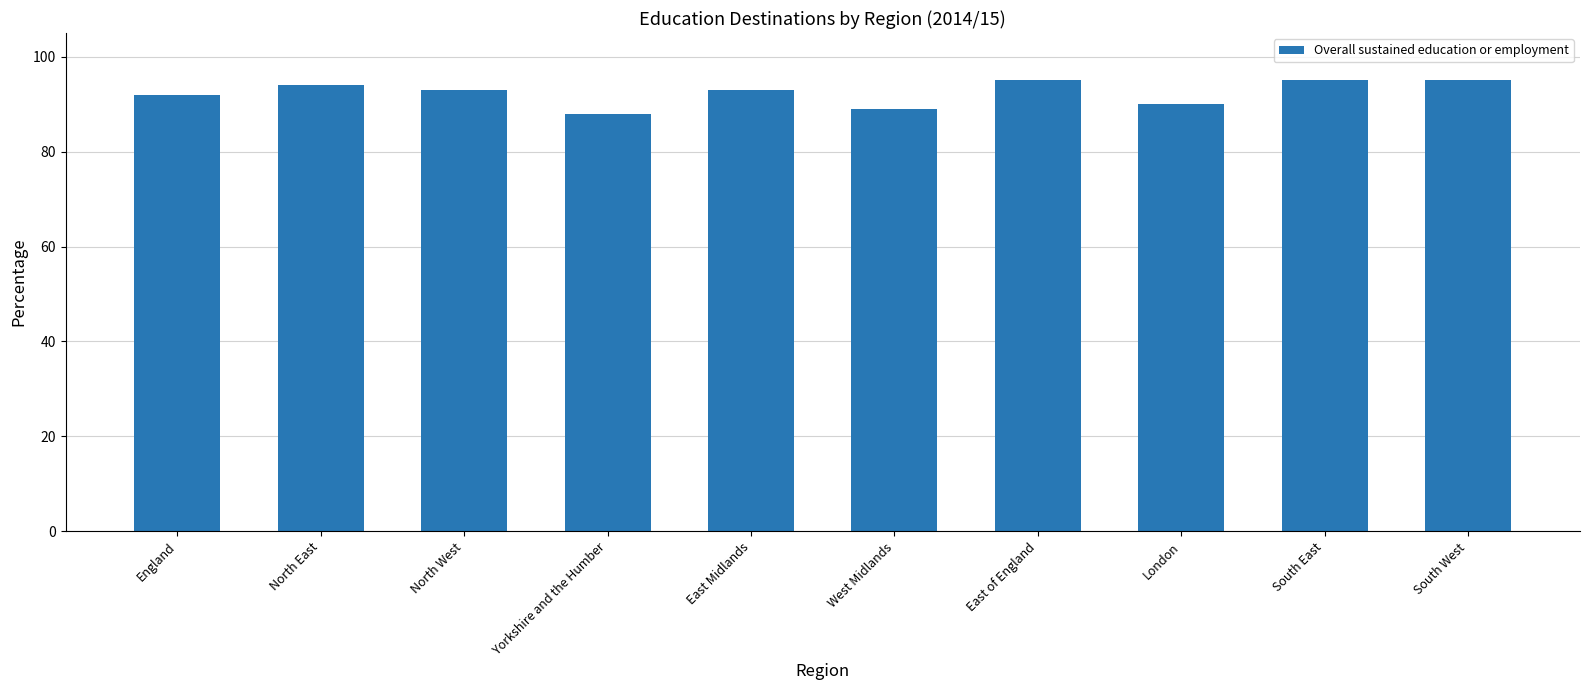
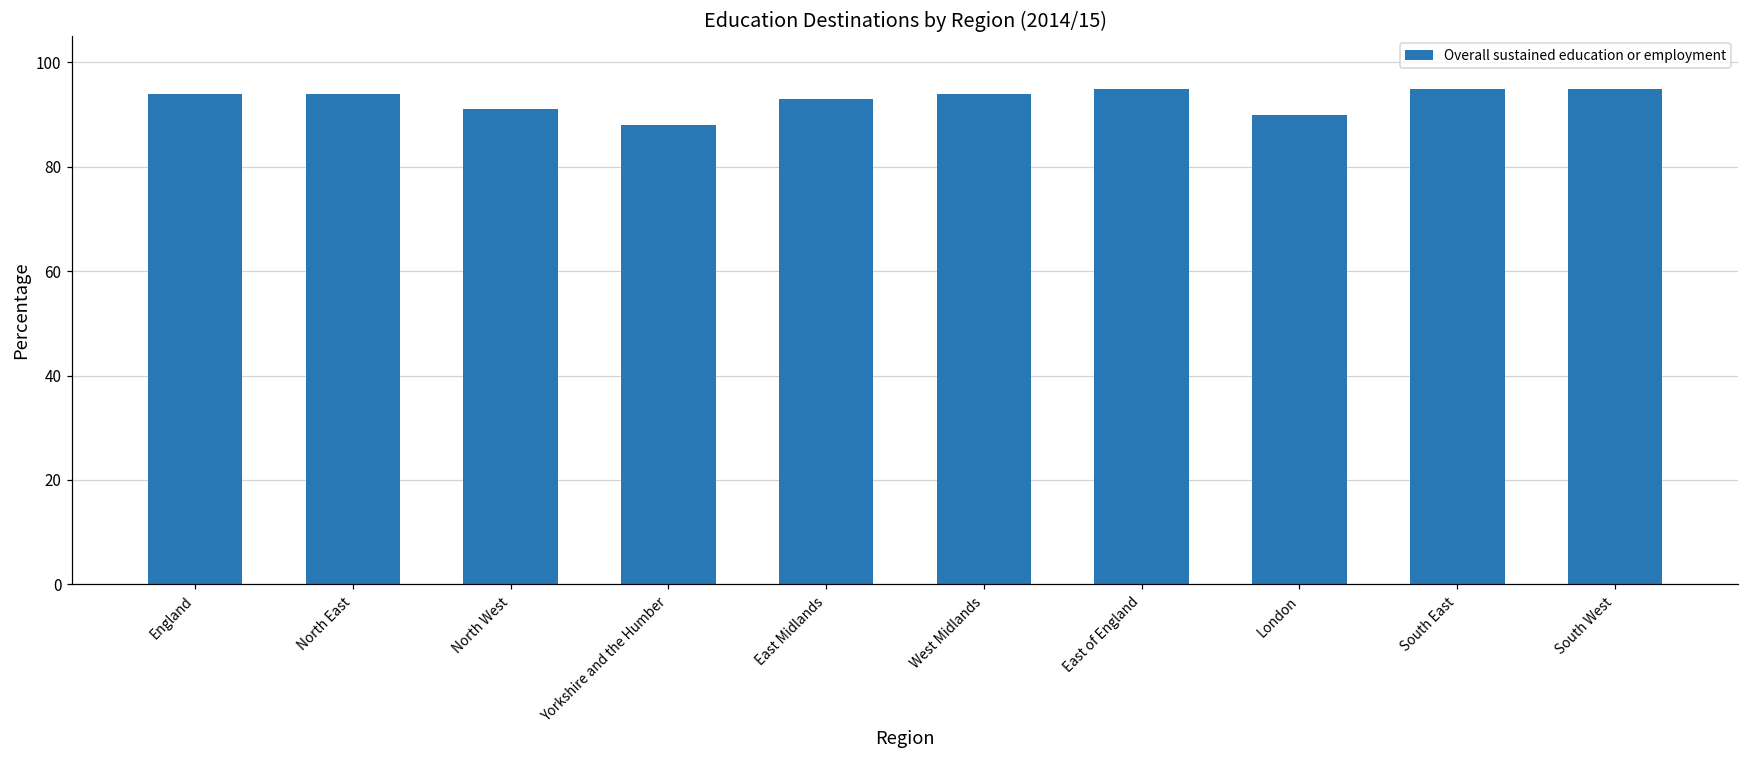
England: 92 -> 94
North West: 93 -> 91
West Midlands: 89 -> 94
